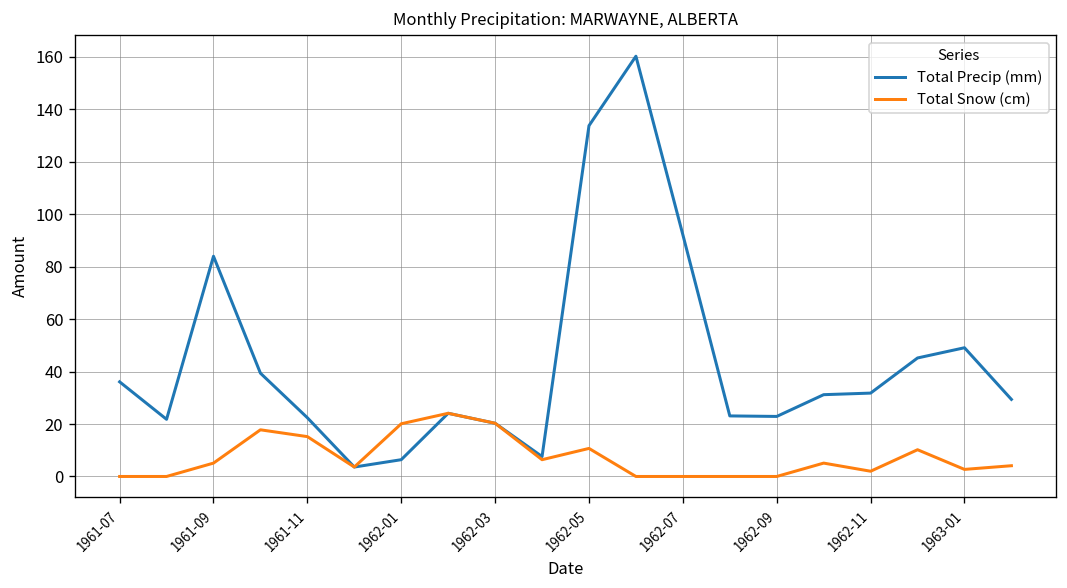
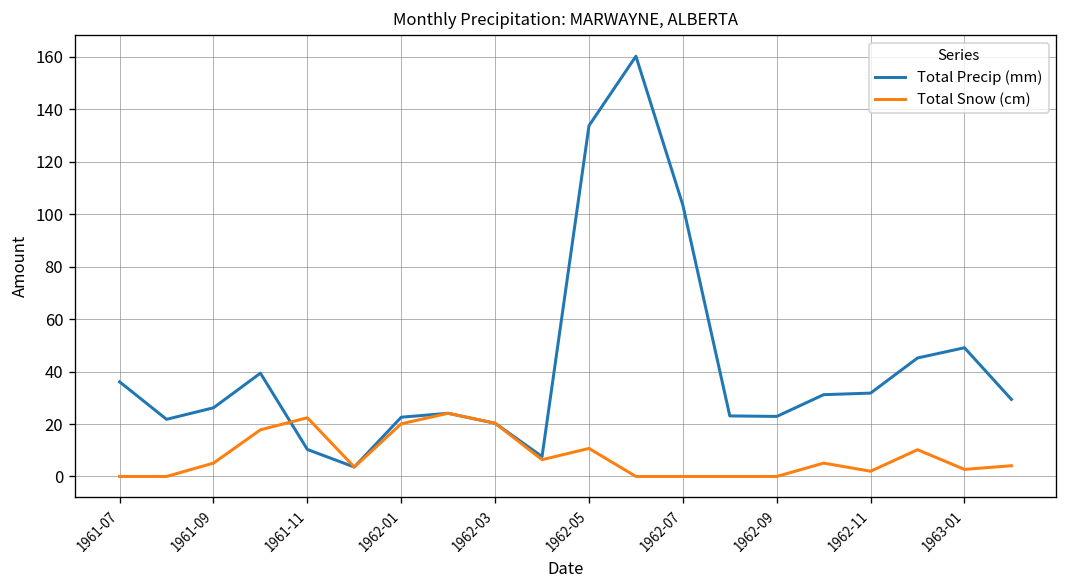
Total Precip (mm), 1961-09: 84 -> 26
Total Precip (mm), 1961-11: 22 -> 10
Total Snow (cm), 1961-11: 15 -> 22
Total Precip (mm), 1962-01: 6 -> 23
Total Precip (mm), 1962-07: 92 -> 104
